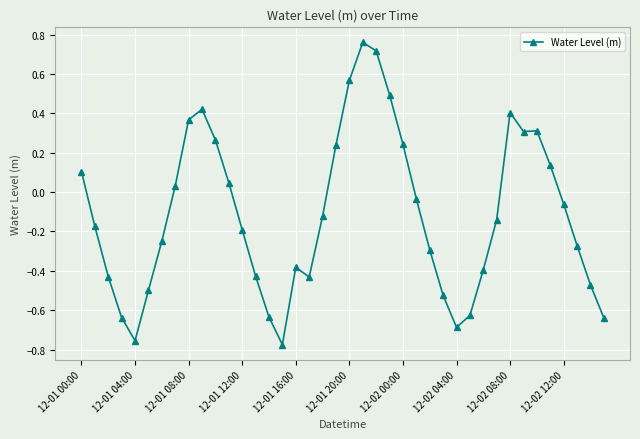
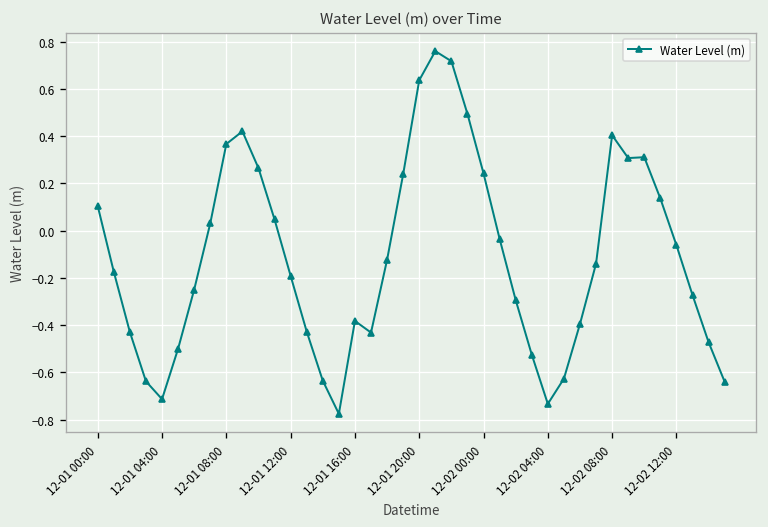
12-01 04:00: -0.75 -> -0.71
12-01 20:00: 0.57 -> 0.64
12-02 04:00: -0.69 -> -0.73
